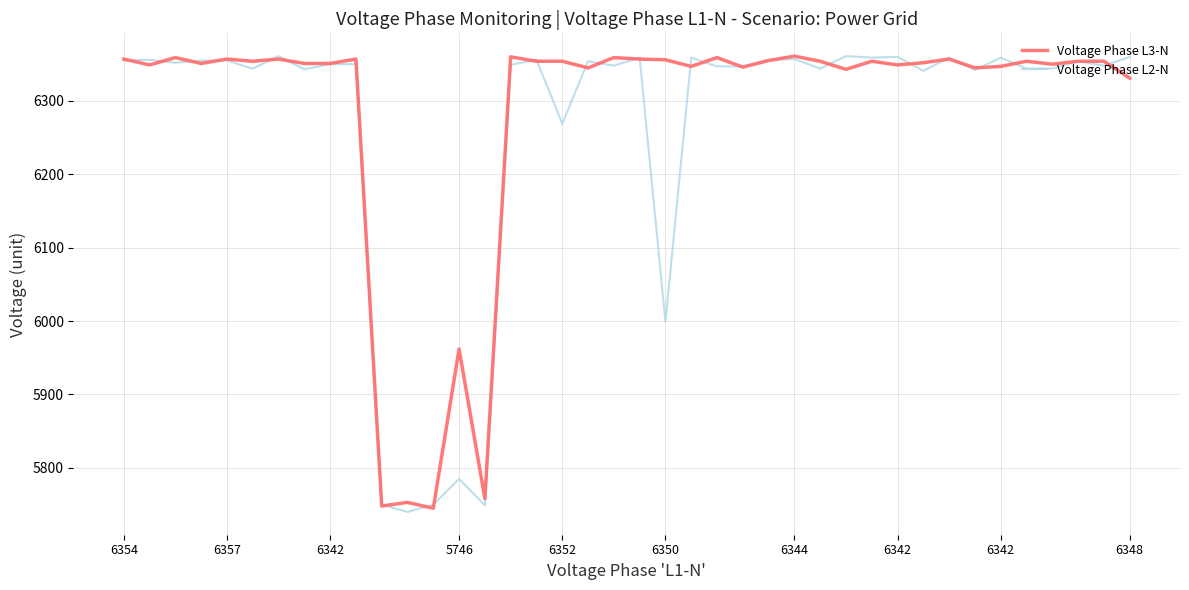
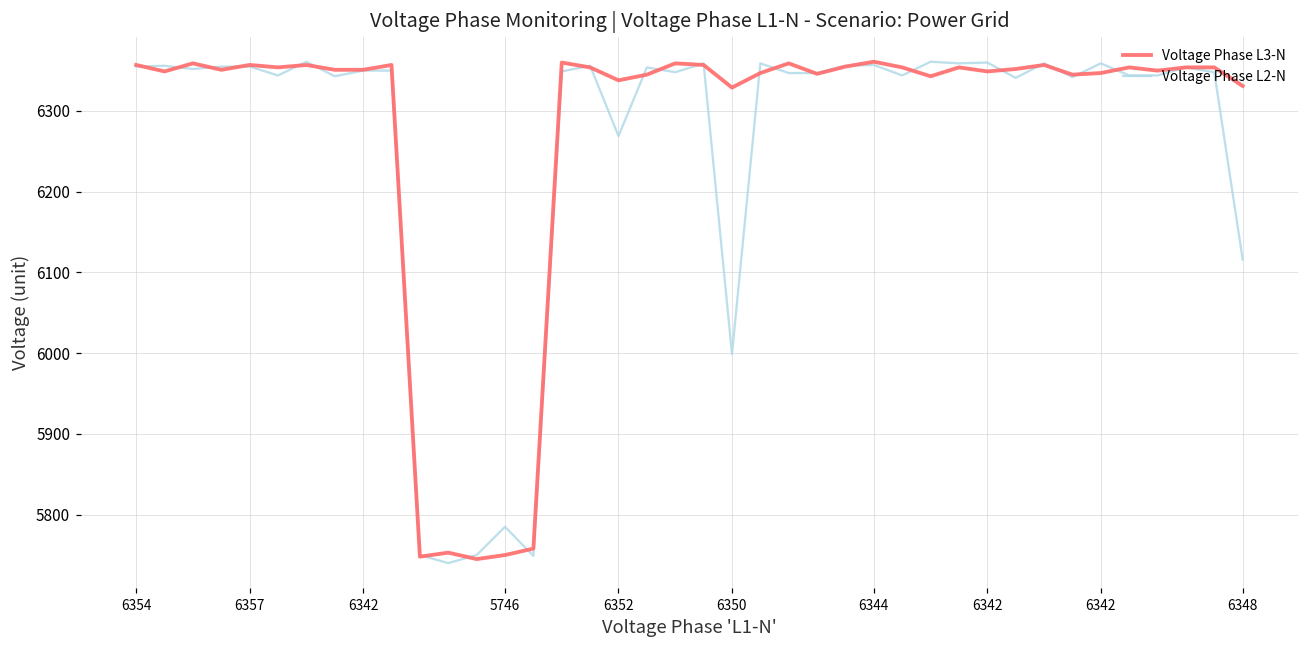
Voltage Phase L3-N, 5746: 5960 -> 5750
Voltage Phase L3-N, 6352: 6350 -> 6340
Voltage Phase L3-N, 6350: 6360 -> 6330
Voltage Phase L2-N, 6348: 6360 -> 6120
